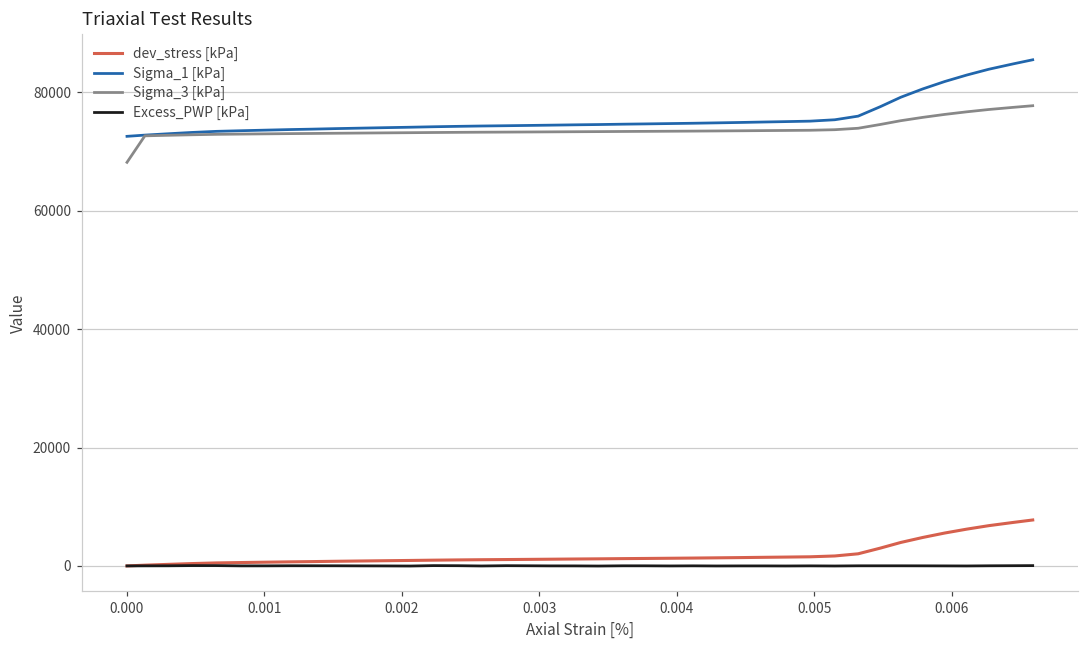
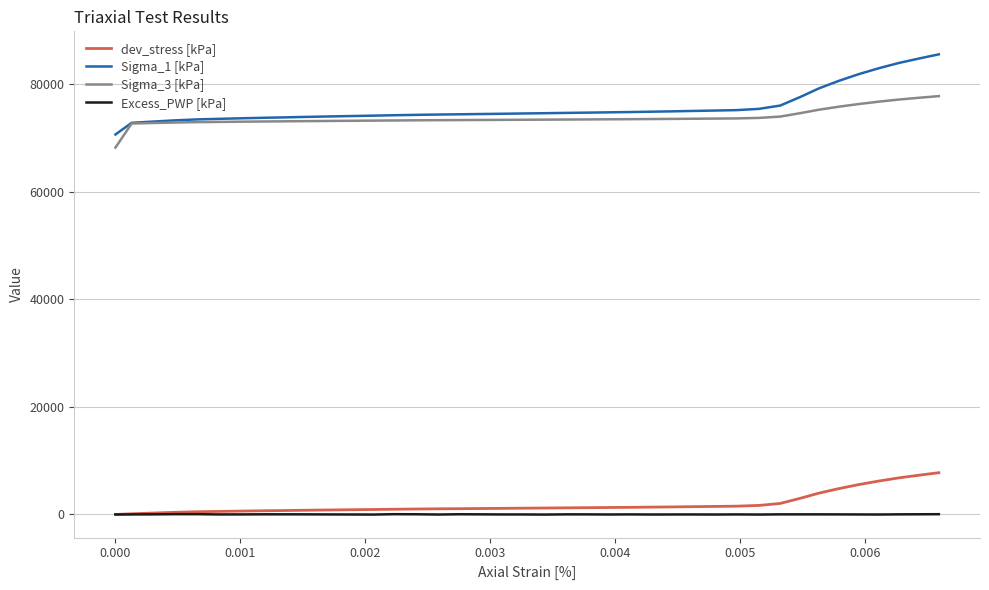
Sigma_1 [kPa], 0.000: 73000 -> 71000
